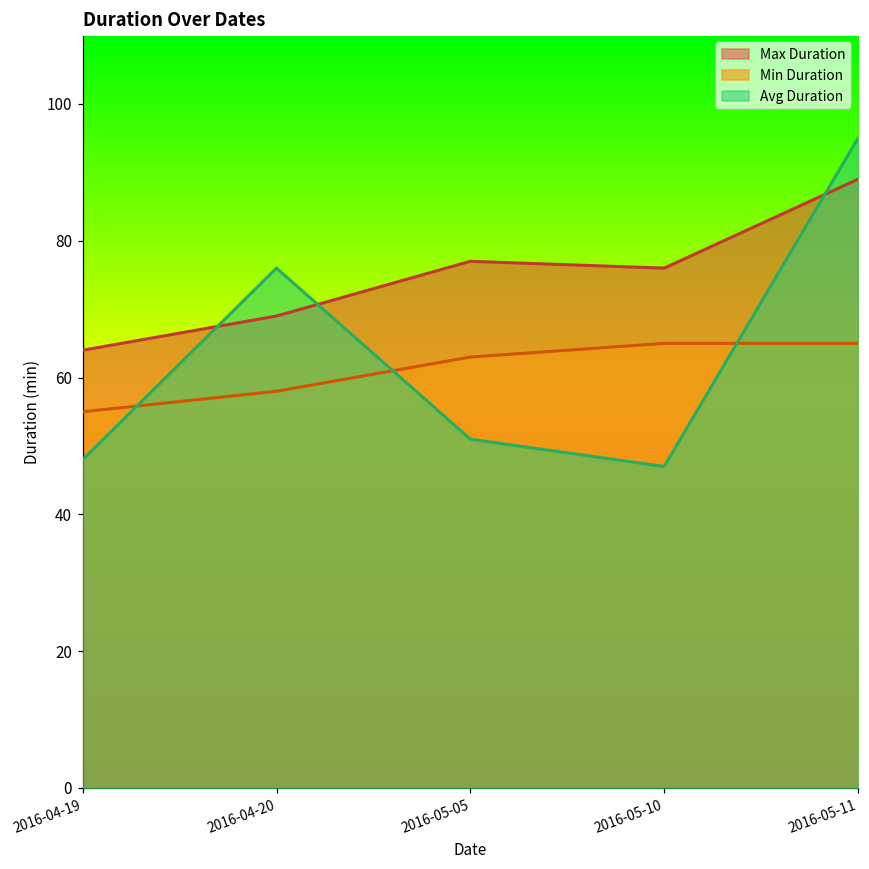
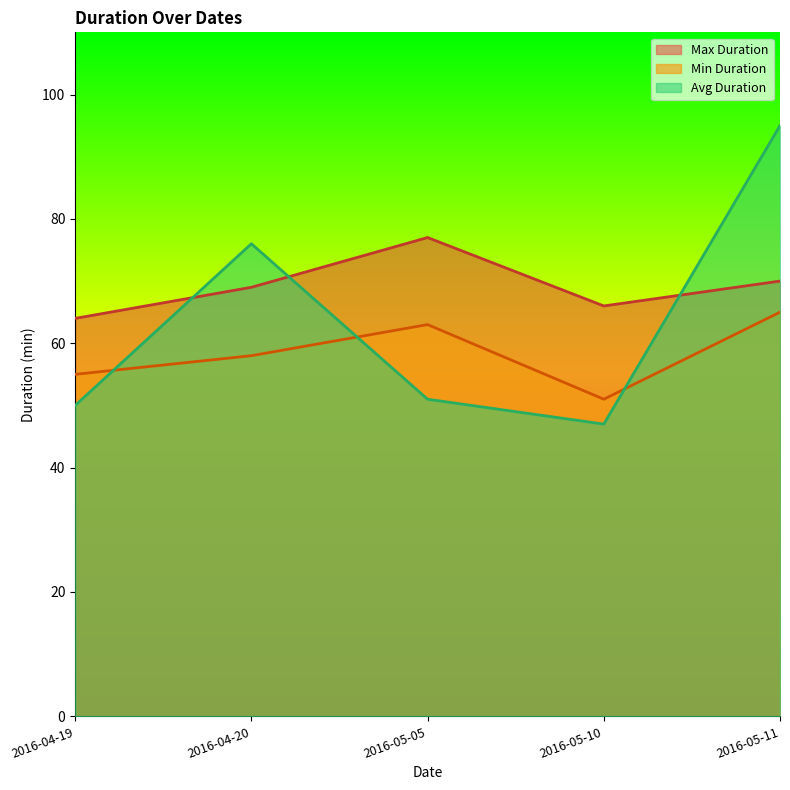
Avg Duration, 2016-04-19: 48 -> 50
Max Duration, 2016-05-10: 76 -> 66
Min Duration, 2016-05-10: 65 -> 51
Max Duration, 2016-05-11: 89 -> 70
